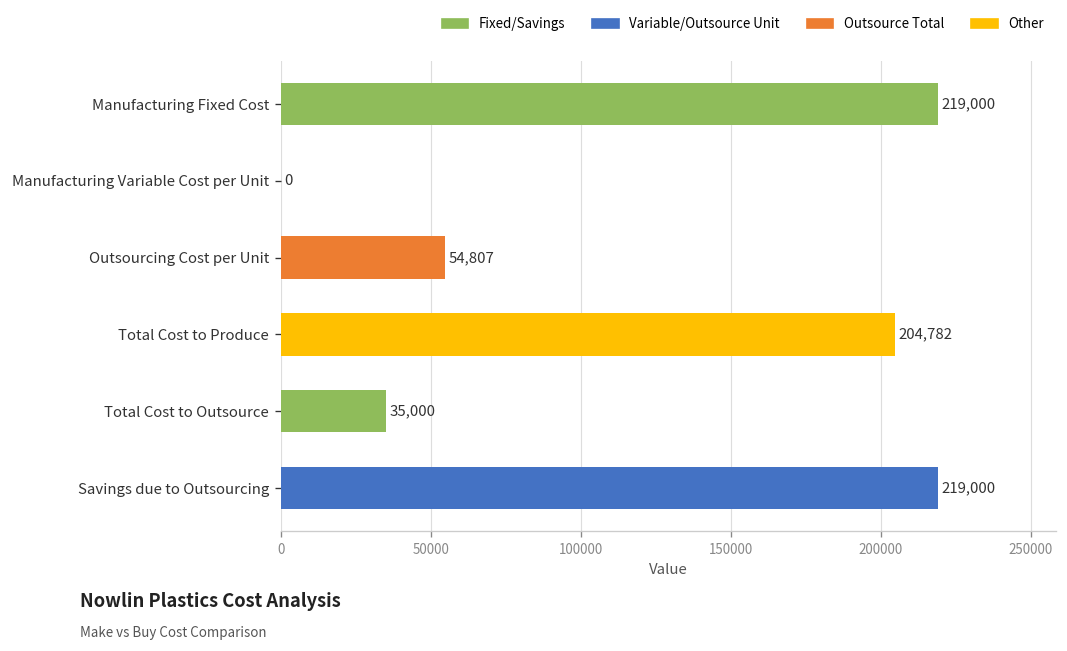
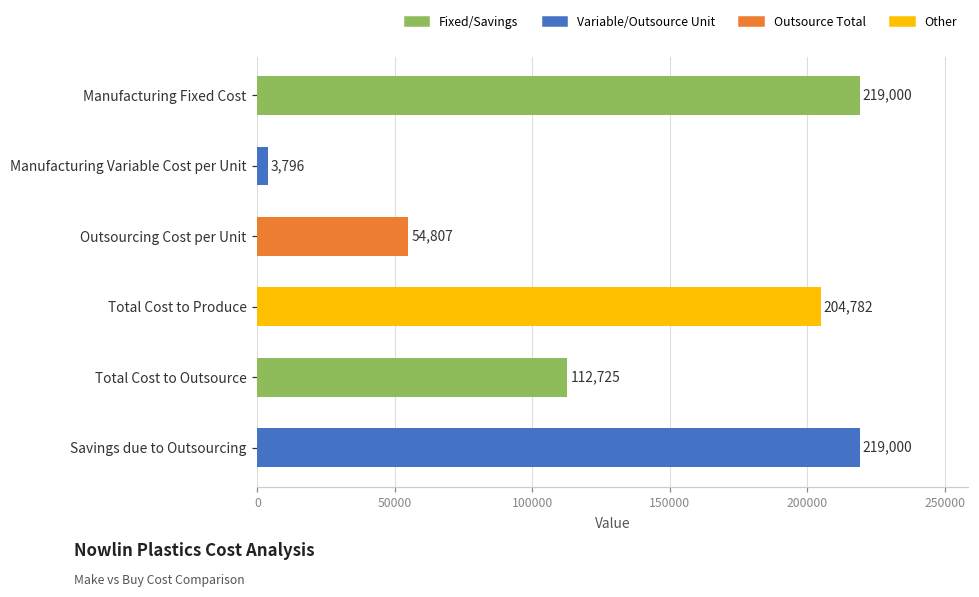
Manufacturing Variable Cost per Unit: 0 -> 3,796
Total Cost to Outsource: 35,000 -> 112,725
